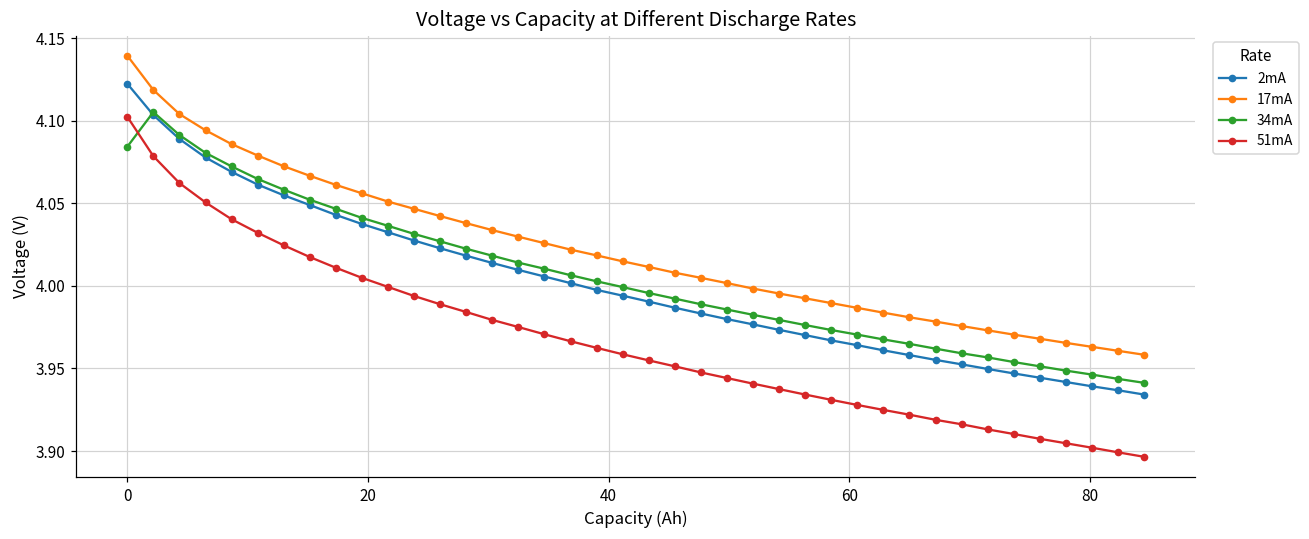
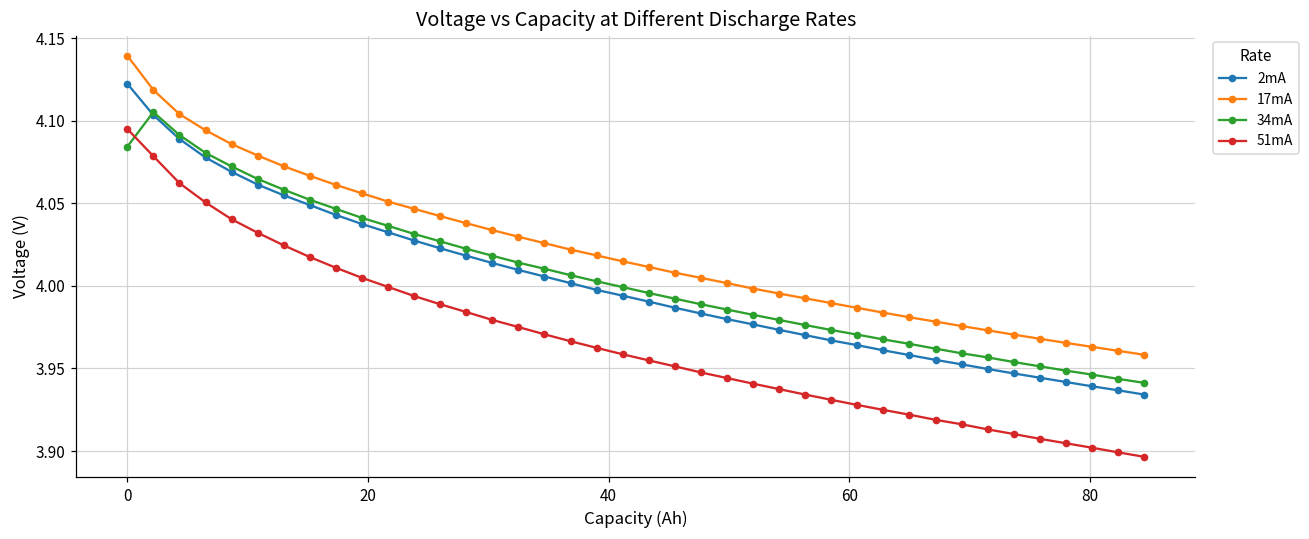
51mA, 0: 4.103 -> 4.095
